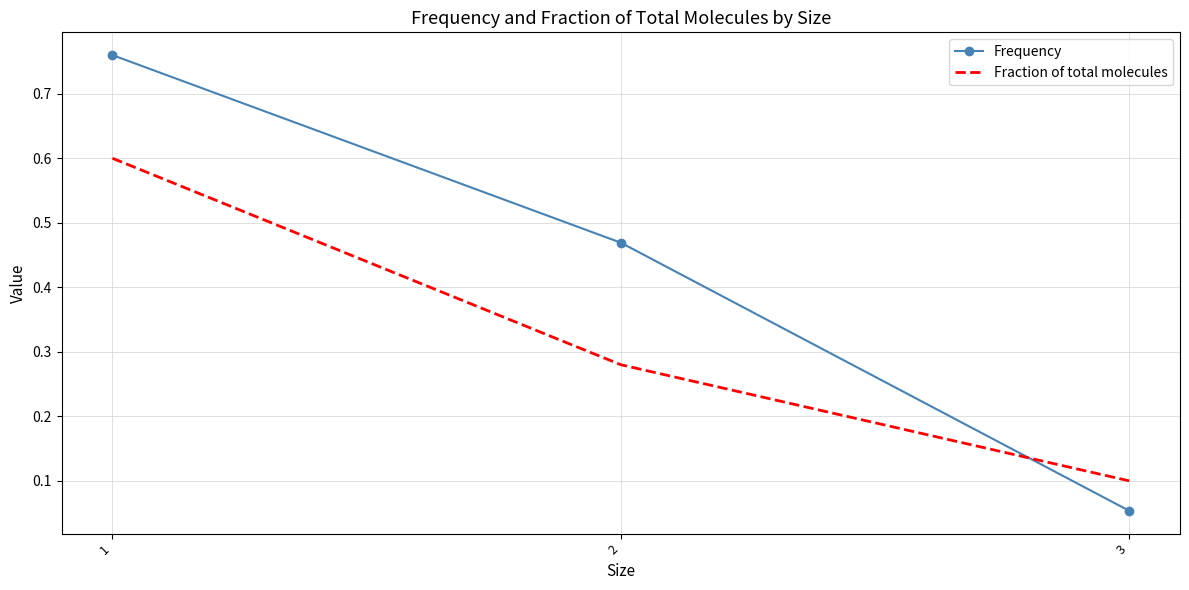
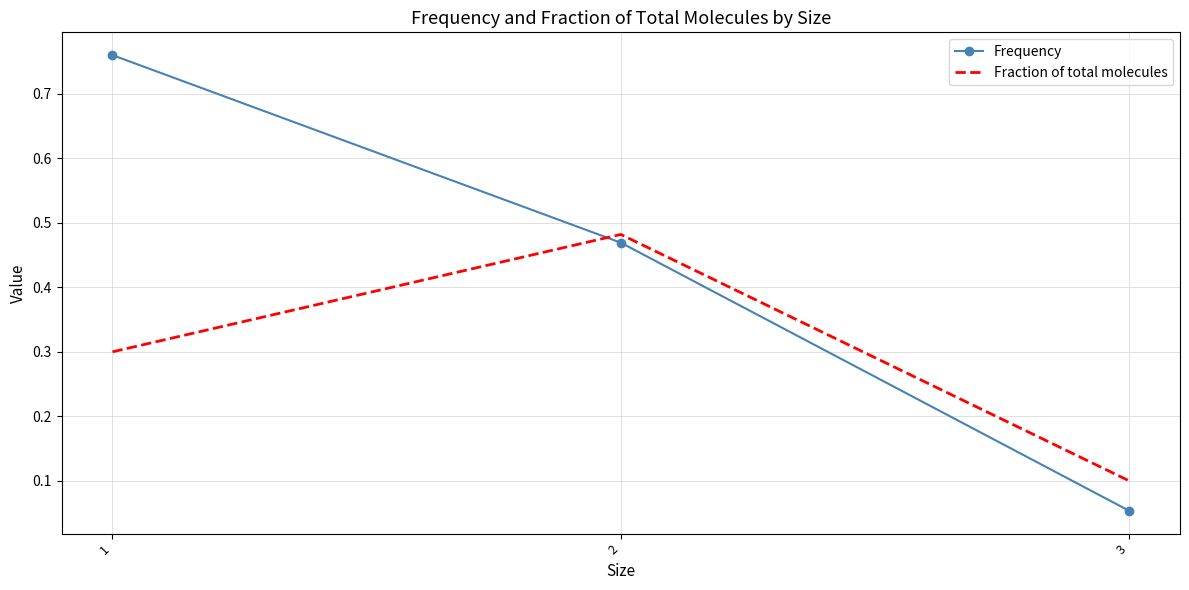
Fraction of total molecules, 1: 0.6 -> 0.3
Fraction of total molecules, 2: 0.28 -> 0.48
